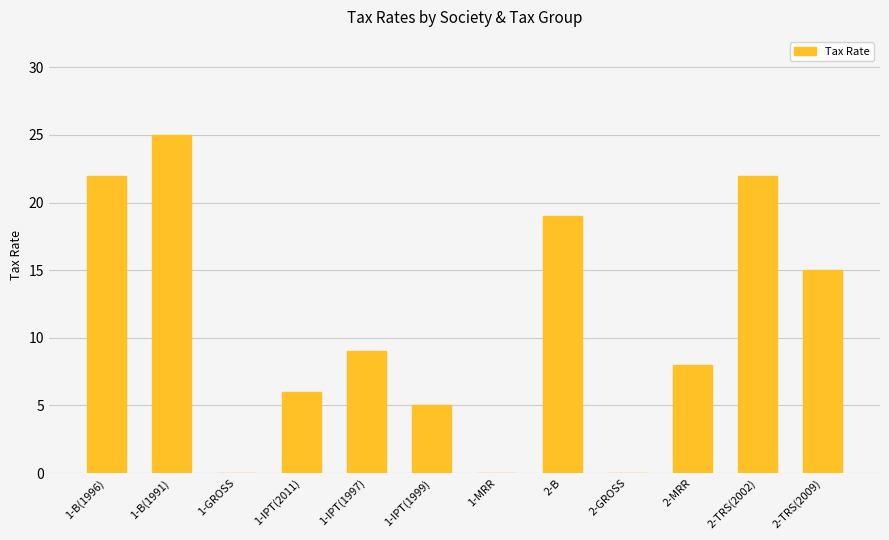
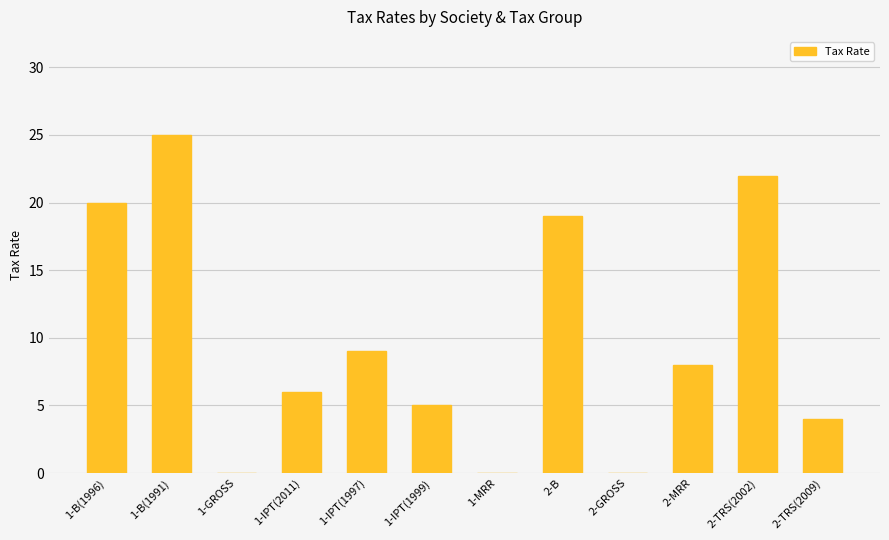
1-B(1996): 22 -> 20
2-TRS(2009): 15 -> 4
